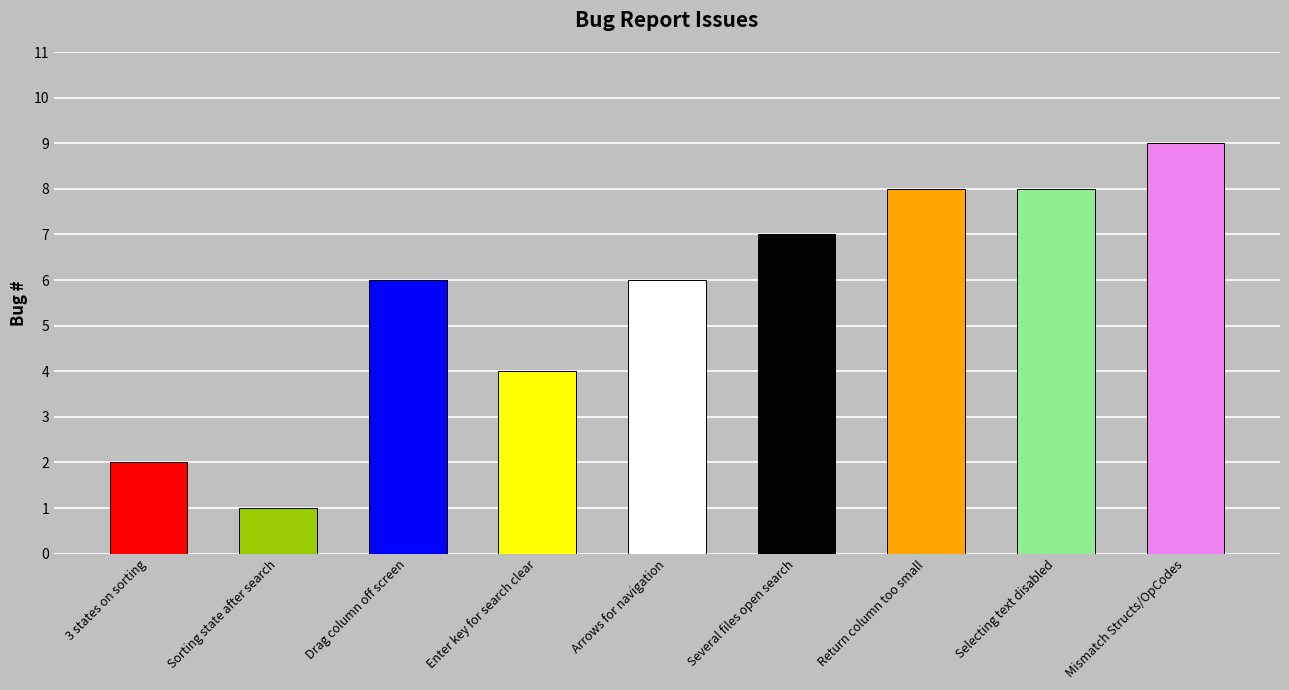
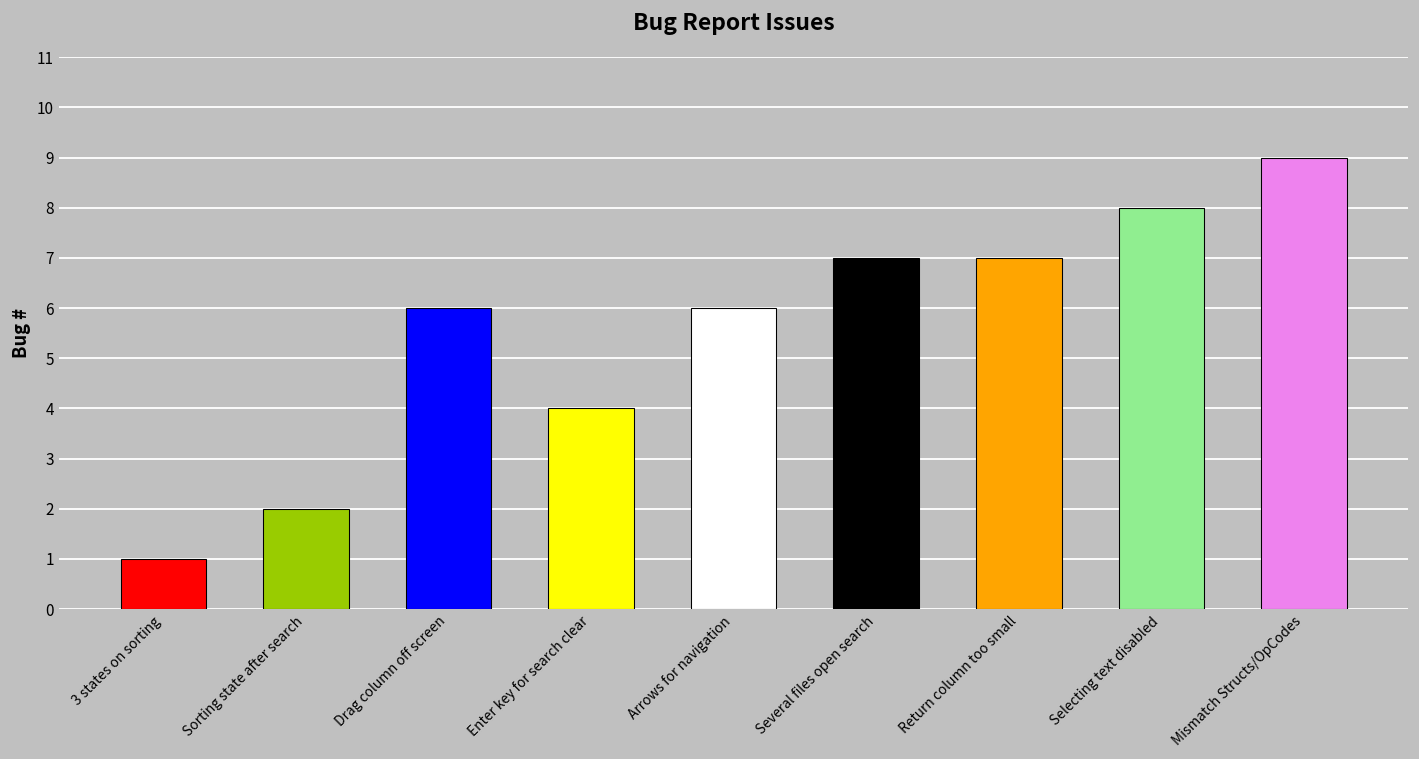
3 states on sorting: 2 -> 1
Sorting state after search: 1 -> 2
Return column too small: 8 -> 7
